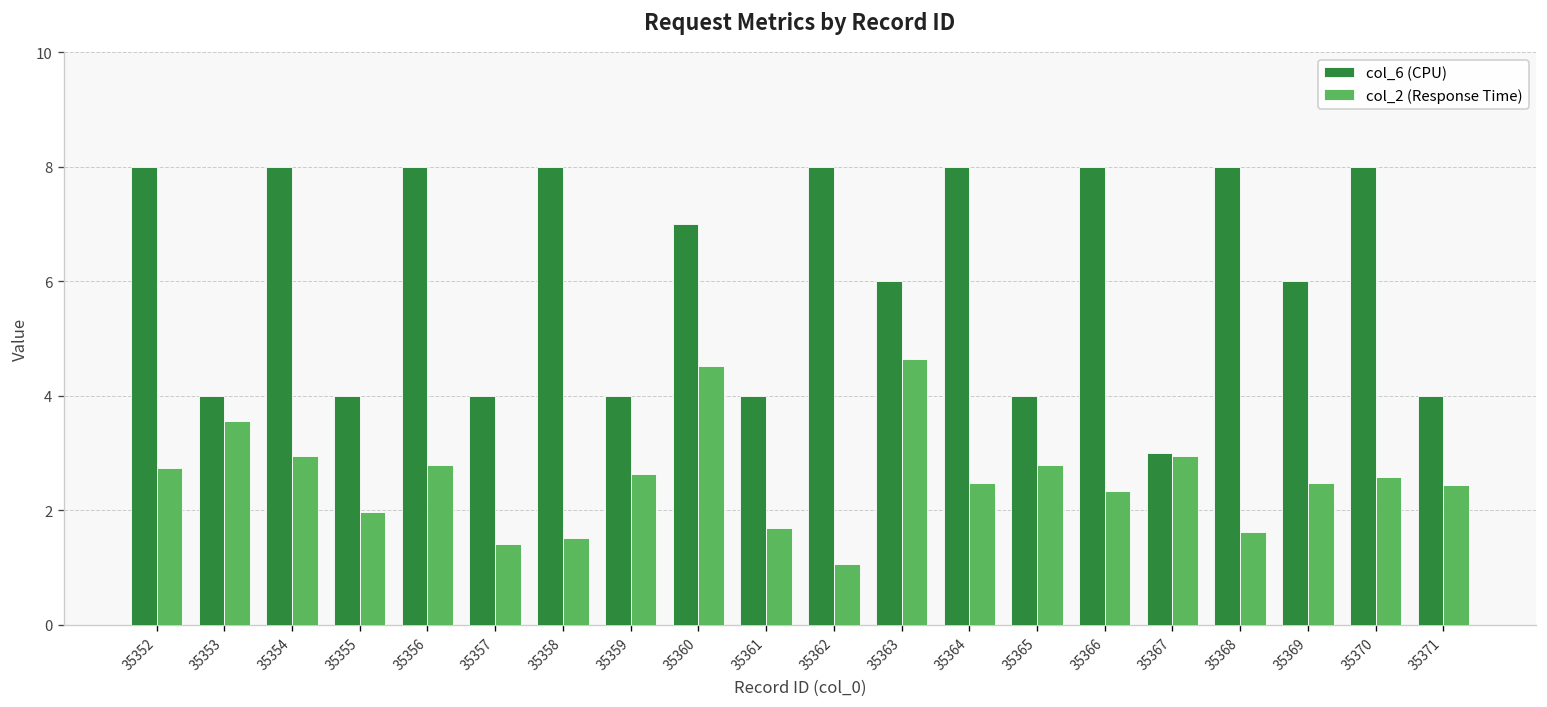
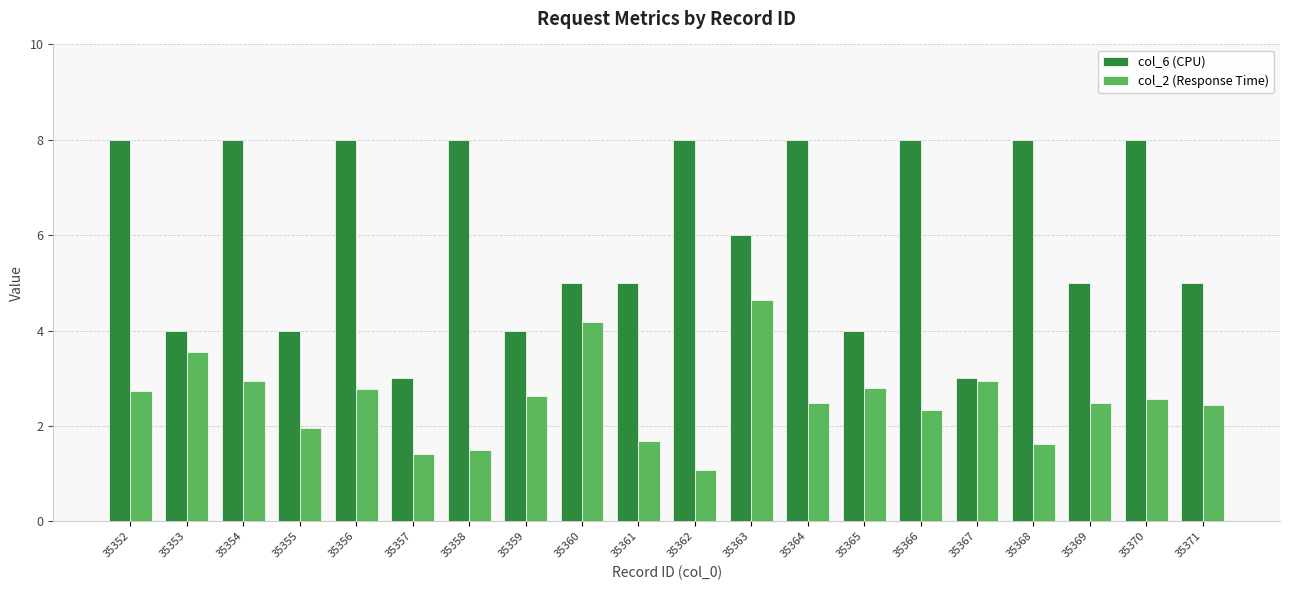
col_6 (CPU), 35357: 4 -> 3
col_6 (CPU), 35360: 7 -> 5
col_2 (Response Time), 35360: 4.5 -> 4.2
col_6 (CPU), 35361: 4 -> 5
col_6 (CPU), 35369: 6 -> 5
col_6 (CPU), 35371: 4 -> 5
